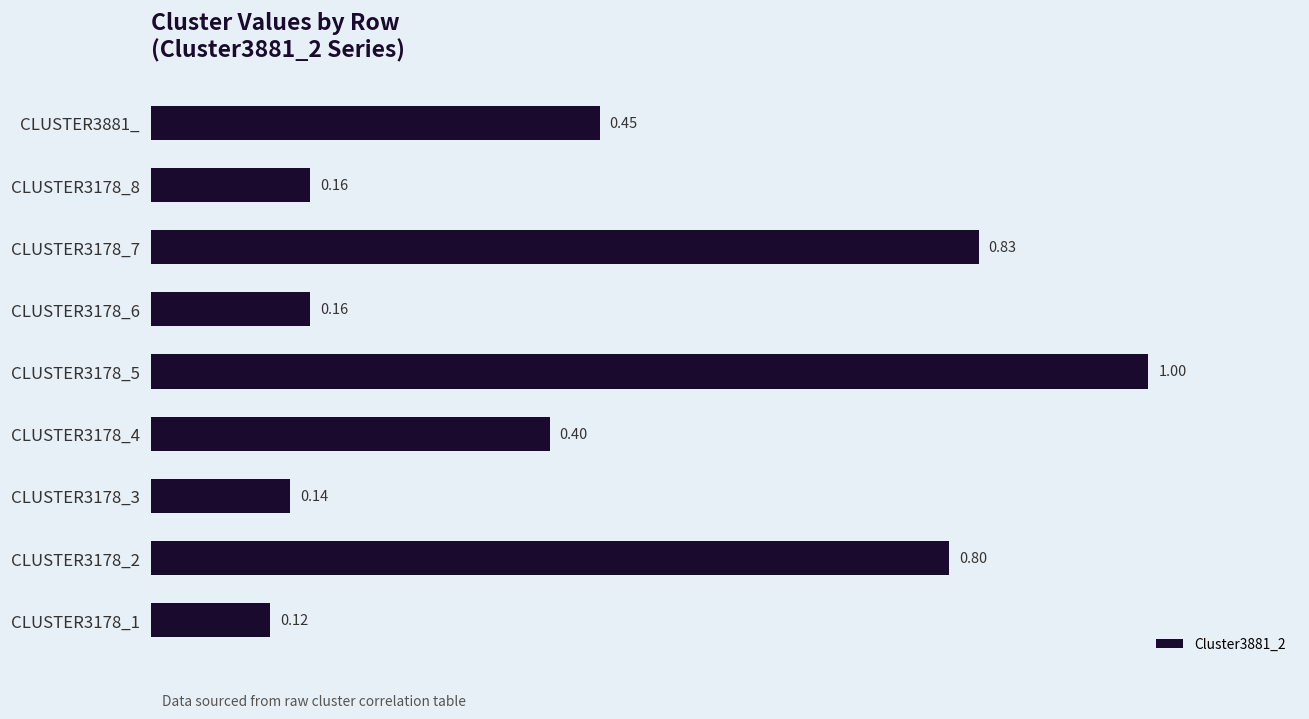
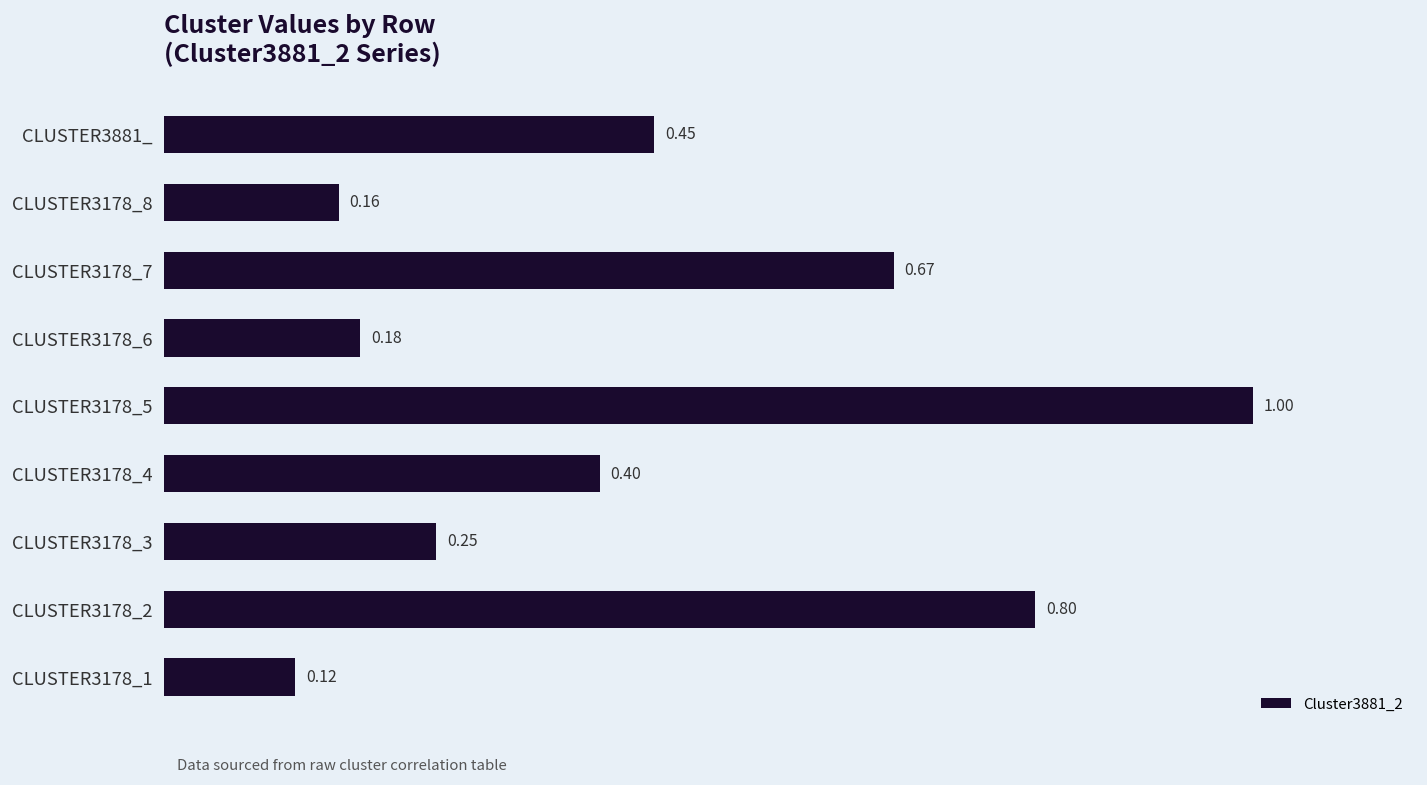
CLUSTER3178_7: 0.83 -> 0.67
CLUSTER3178_6: 0.16 -> 0.18
CLUSTER3178_3: 0.14 -> 0.25
